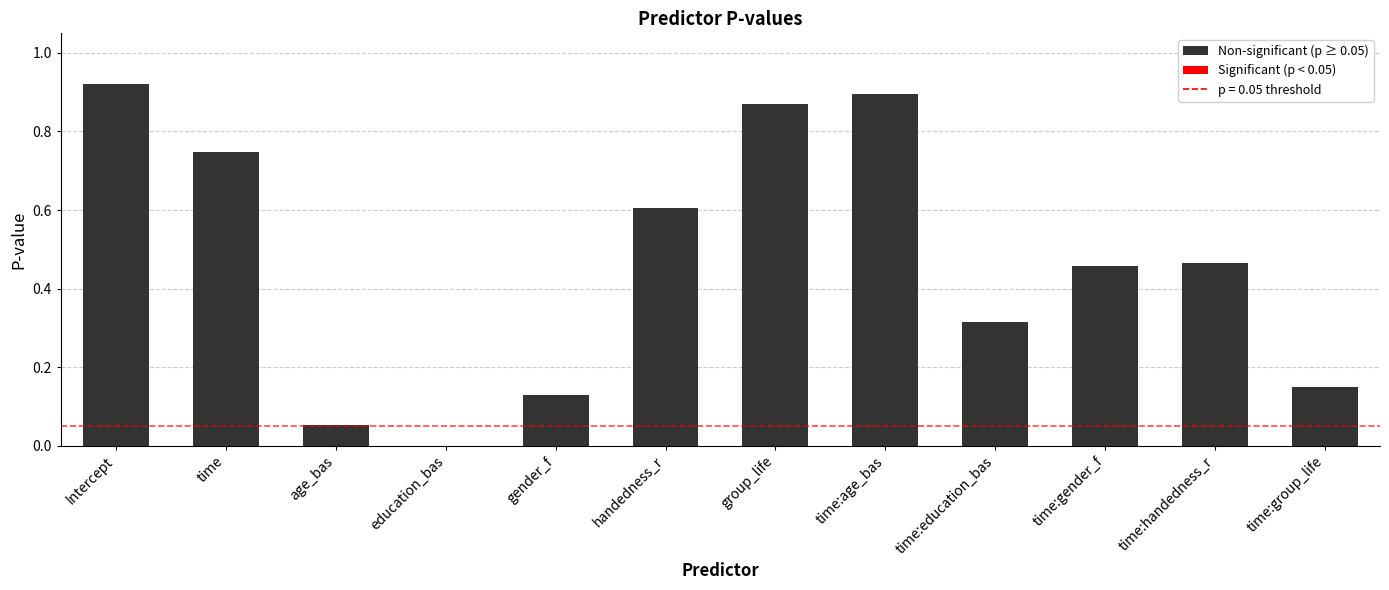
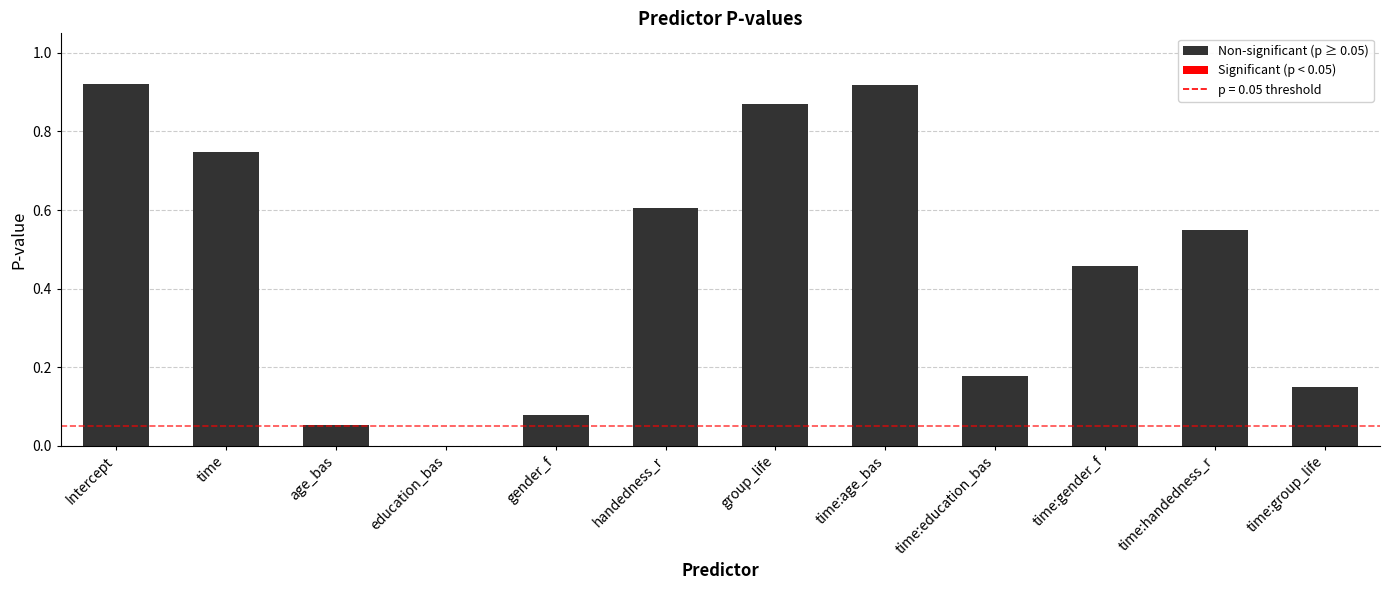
gender_f: 0.13 -> 0.08
time:age_bas: 0.90 -> 0.92
time:education_bas: 0.32 -> 0.18
time:handedness_r: 0.47 -> 0.55
